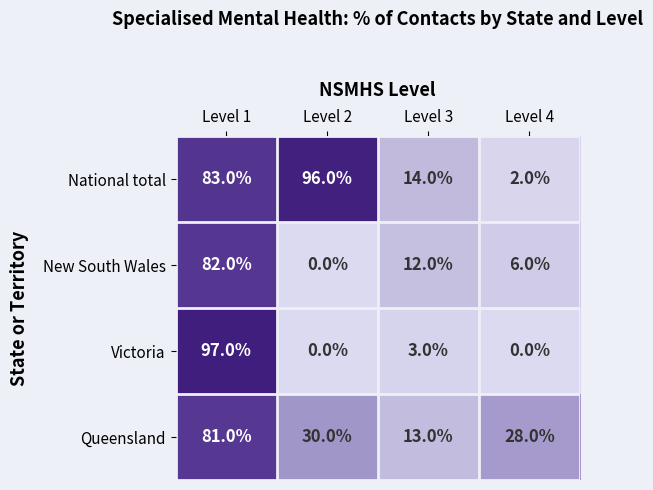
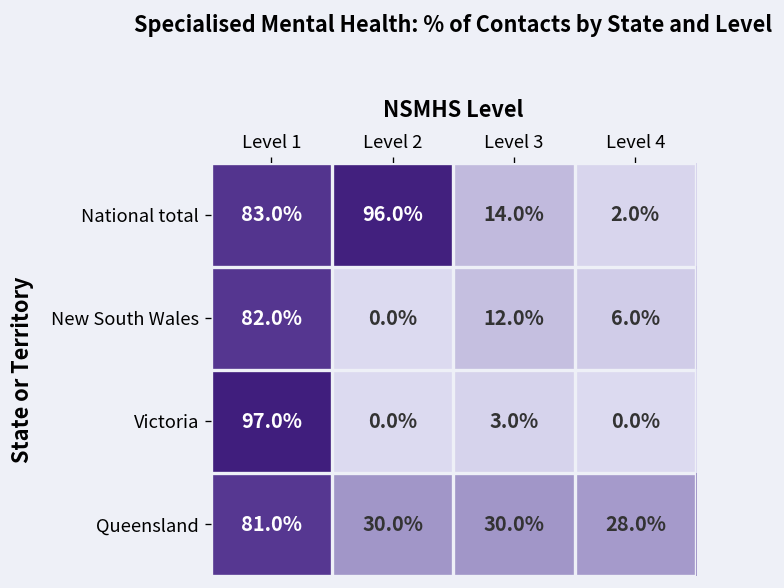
Queensland, Level 3: 13.0% -> 30.0%
